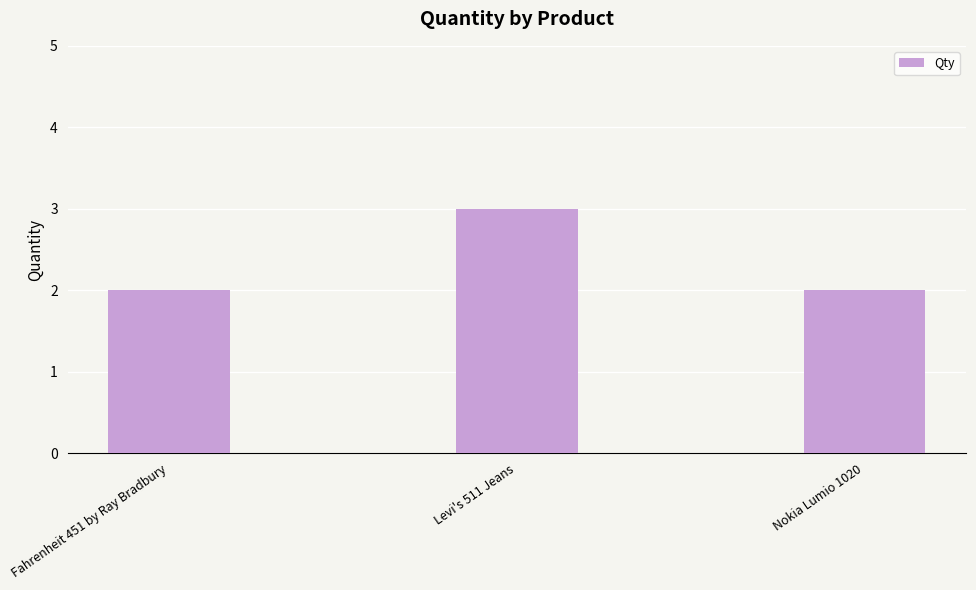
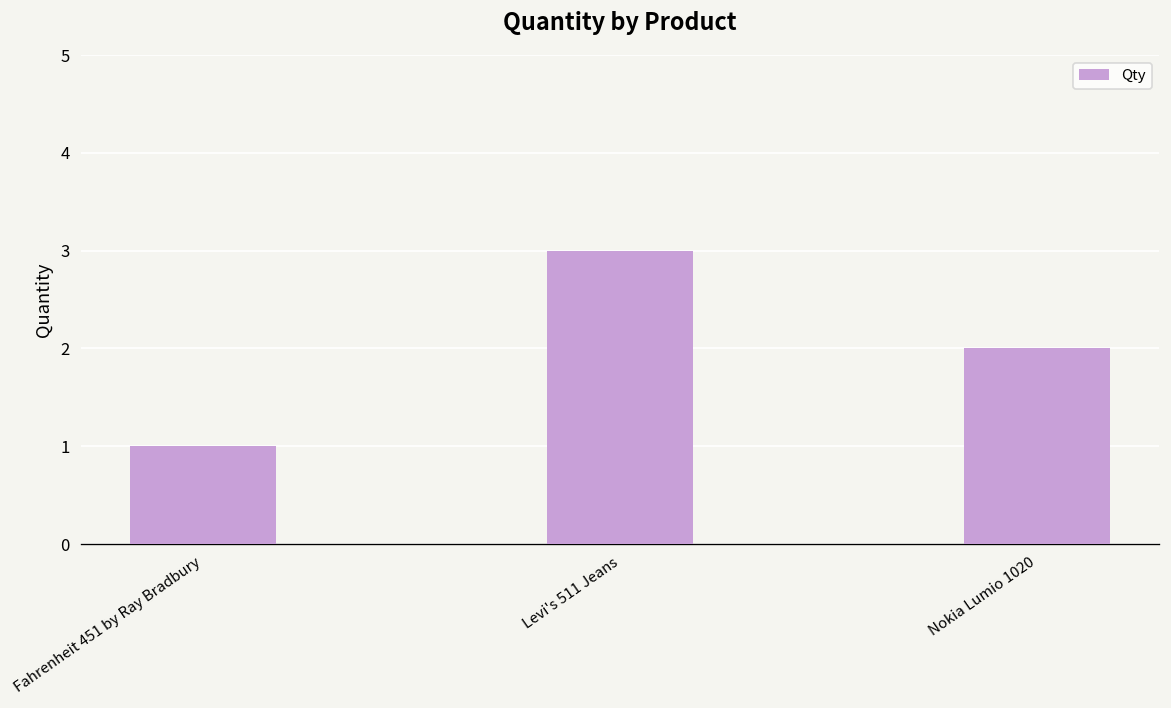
Fahrenheit 451 by Ray Bradbury: 2 -> 1
